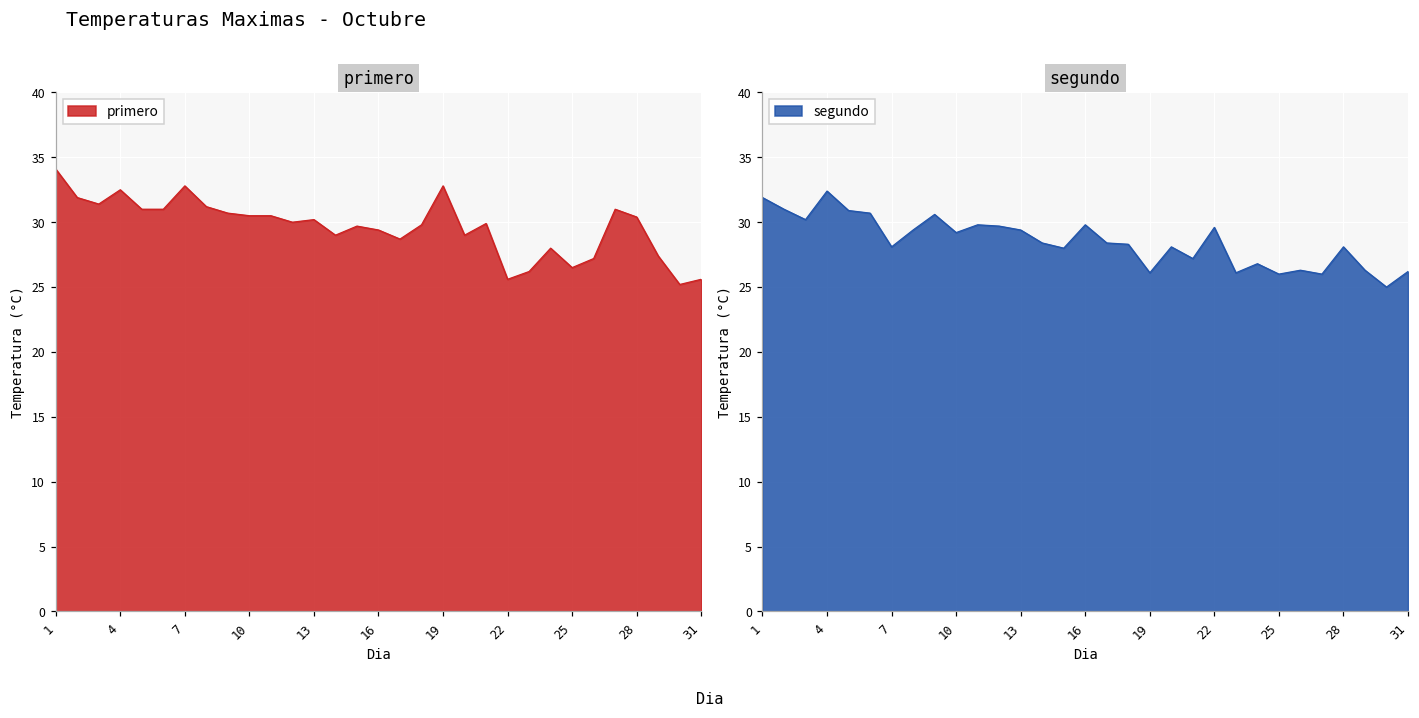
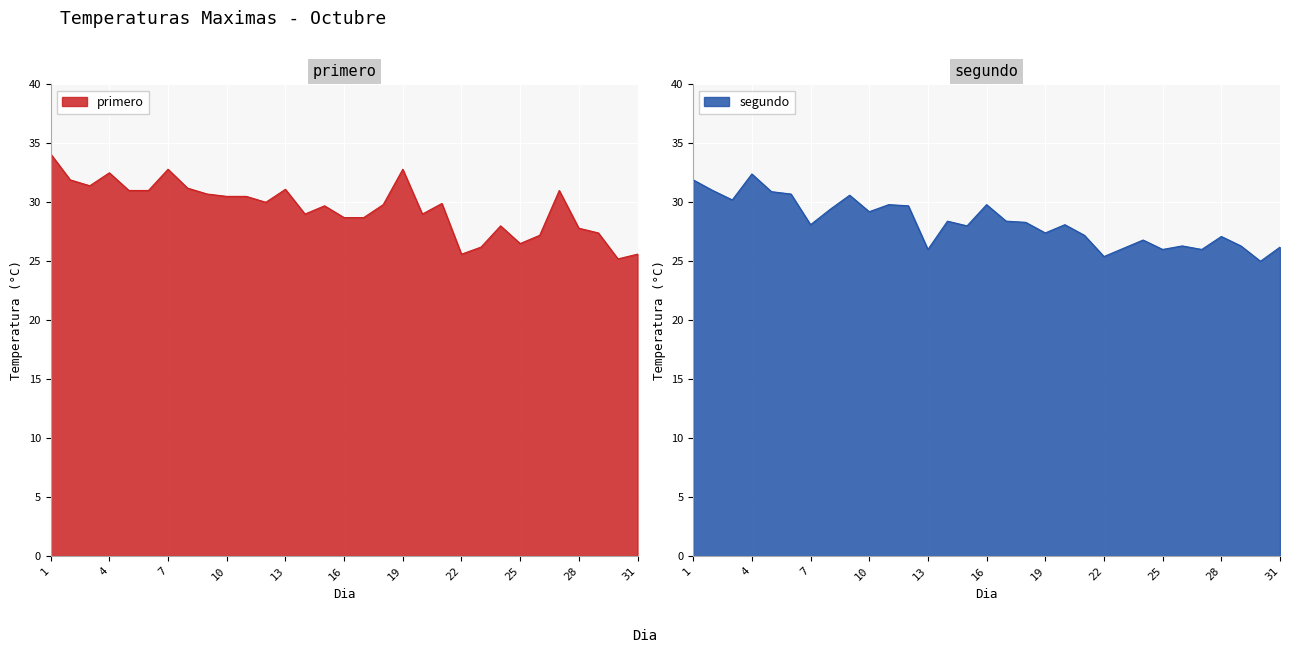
primero, 13: 30.2 -> 31.1
primero, 16: 29.4 -> 28.7
primero, 28: 30.4 -> 27.8
segundo, 13: 29.4 -> 26.0
segundo, 19: 26.1 -> 27.4
segundo, 22: 29.6 -> 25.4
segundo, 28: 28.1 -> 27.1
